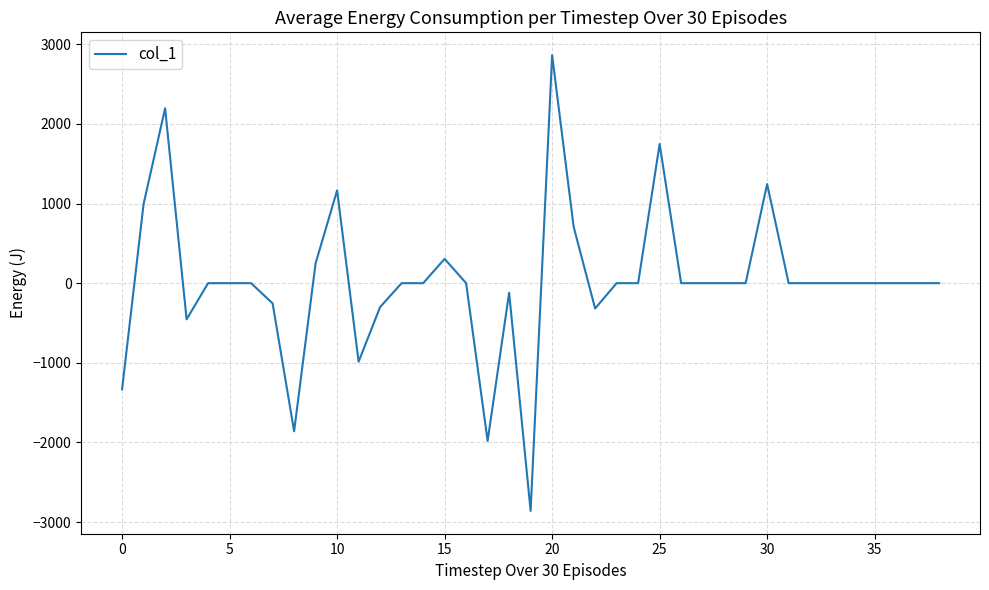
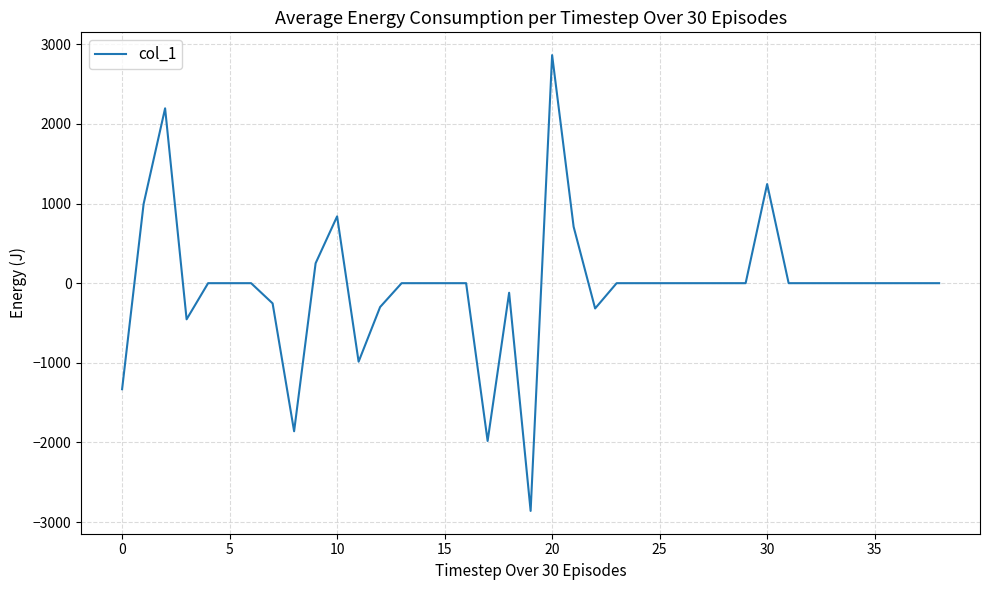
10: 1200 -> 800
15: 300 -> 0
25: 1700 -> 0
